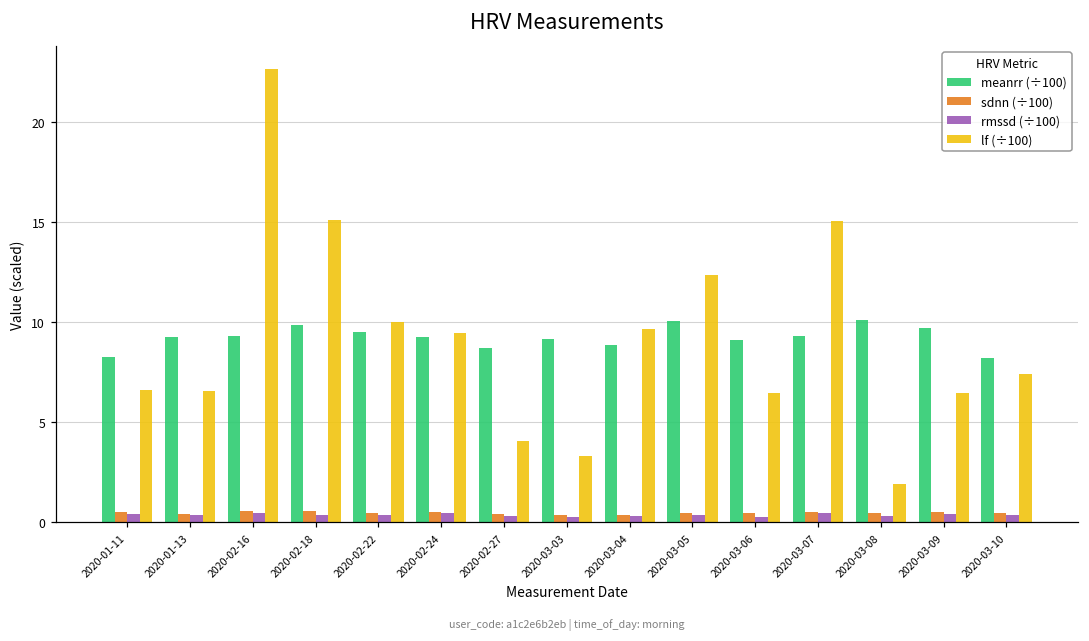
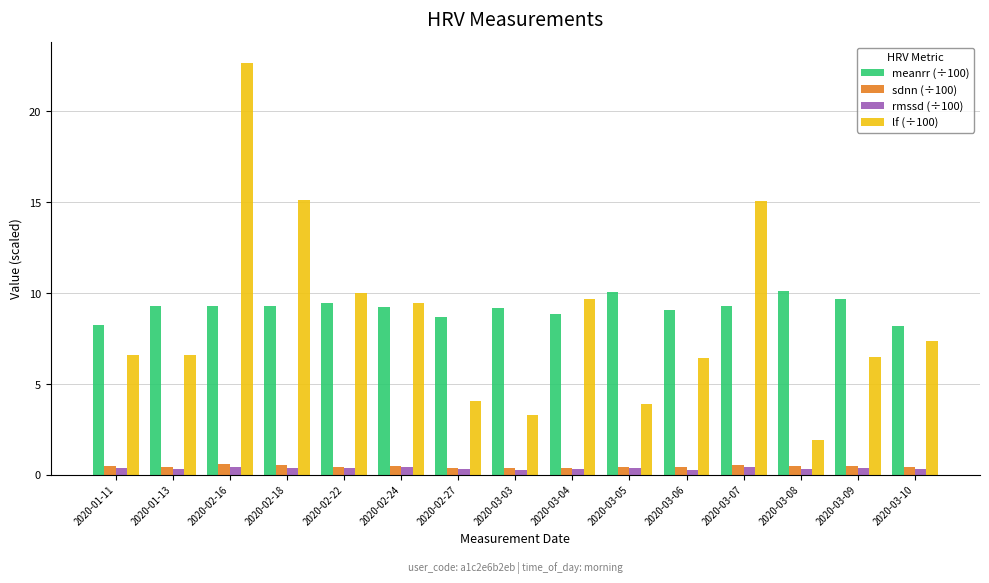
meanrr (÷100), 2020-02-18: 9.9 -> 9.3
lf (÷100), 2020-03-05: 12.4 -> 3.9
